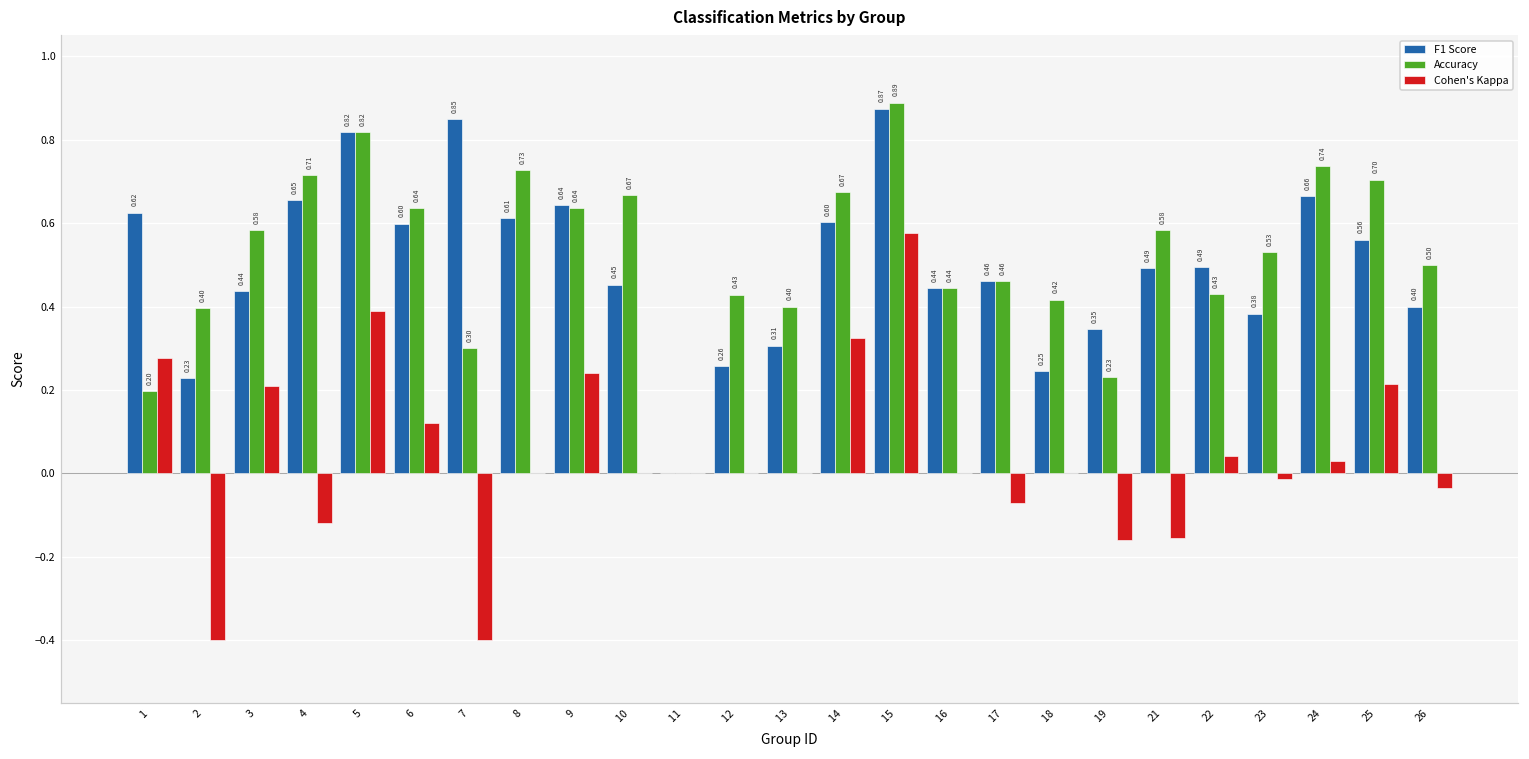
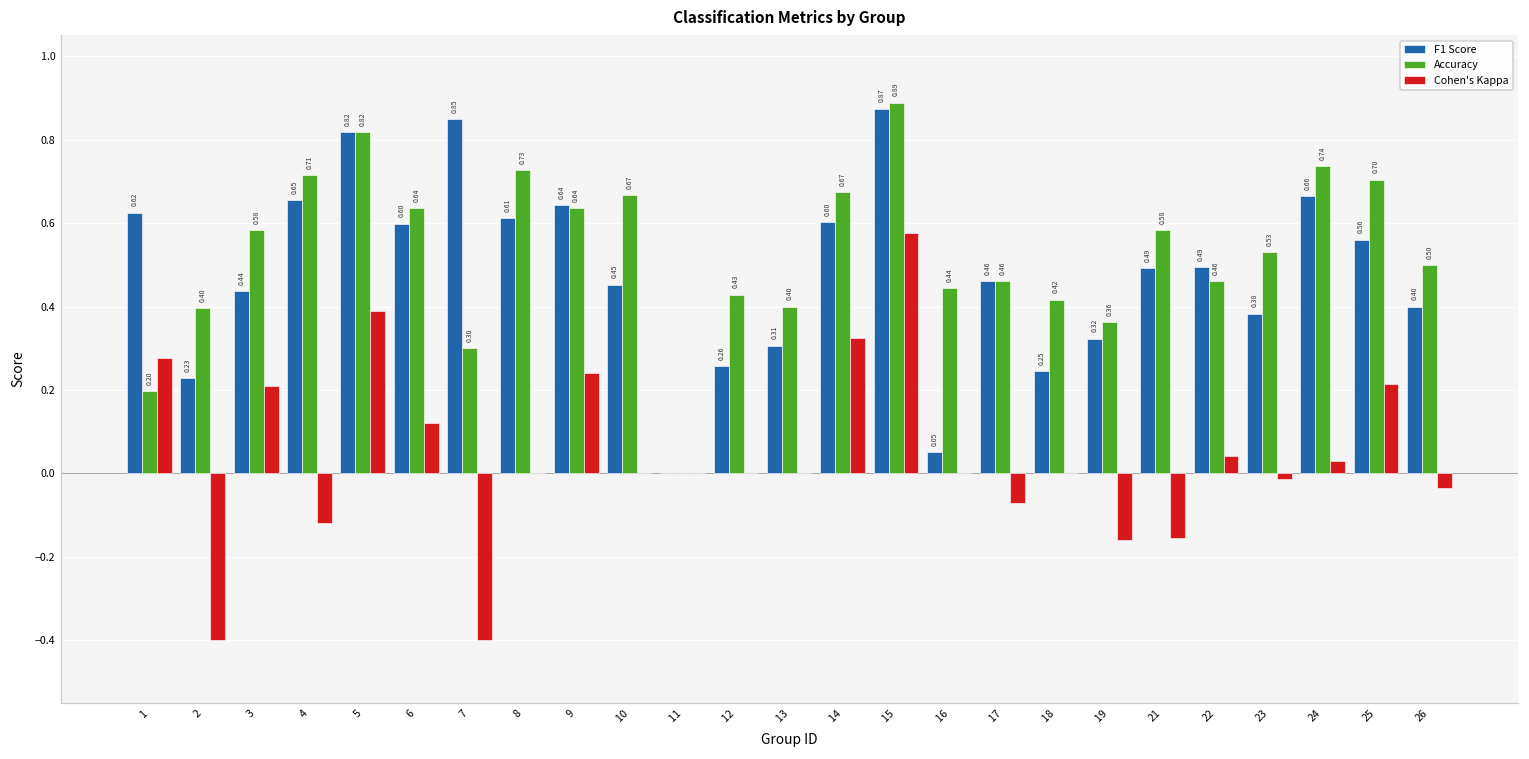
F1 Score, 16: 0.44 -> 0.05
F1 Score, 19: 0.35 -> 0.32
Accuracy, 19: 0.23 -> 0.36
Accuracy, 22: 0.43 -> 0.46
